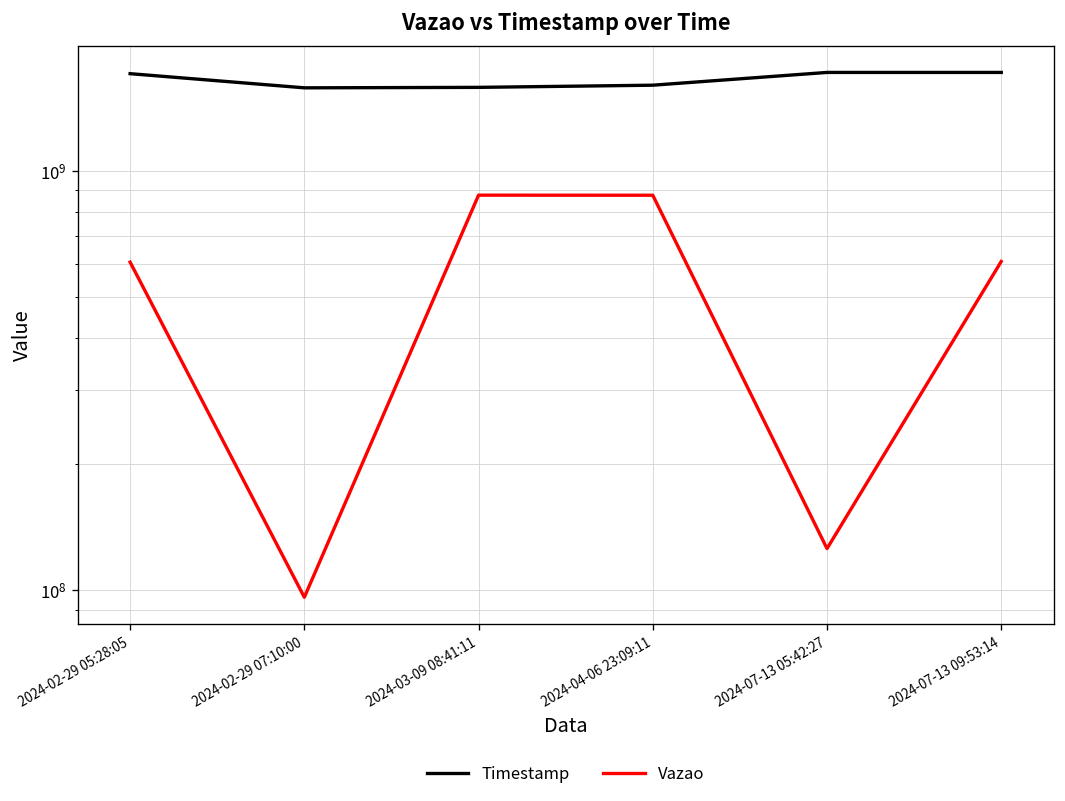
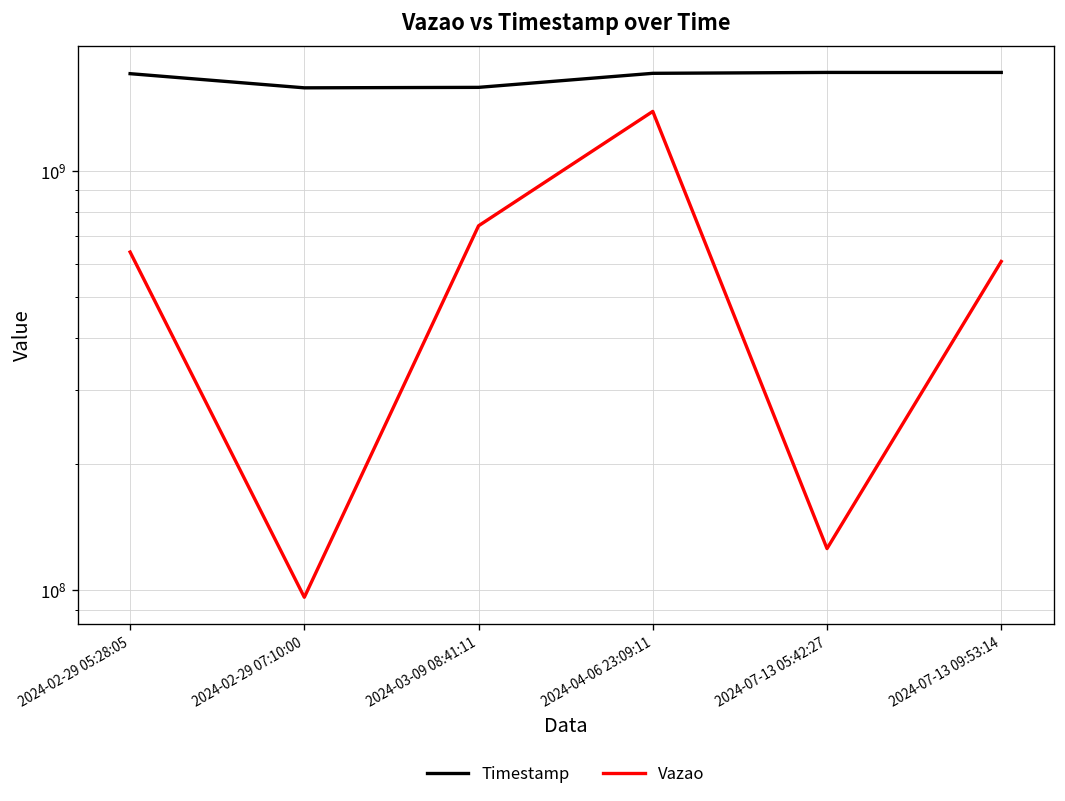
Vazao, 2024-02-29 05:28:05: 610000000 -> 640000000
Vazao, 2024-03-09 08:41:11: 880000000 -> 740000000
Timestamp, 2024-04-06 23:09:11: 1600000000 -> 1700000000
Vazao, 2024-04-06 23:09:11: 880000000 -> 1390000000
